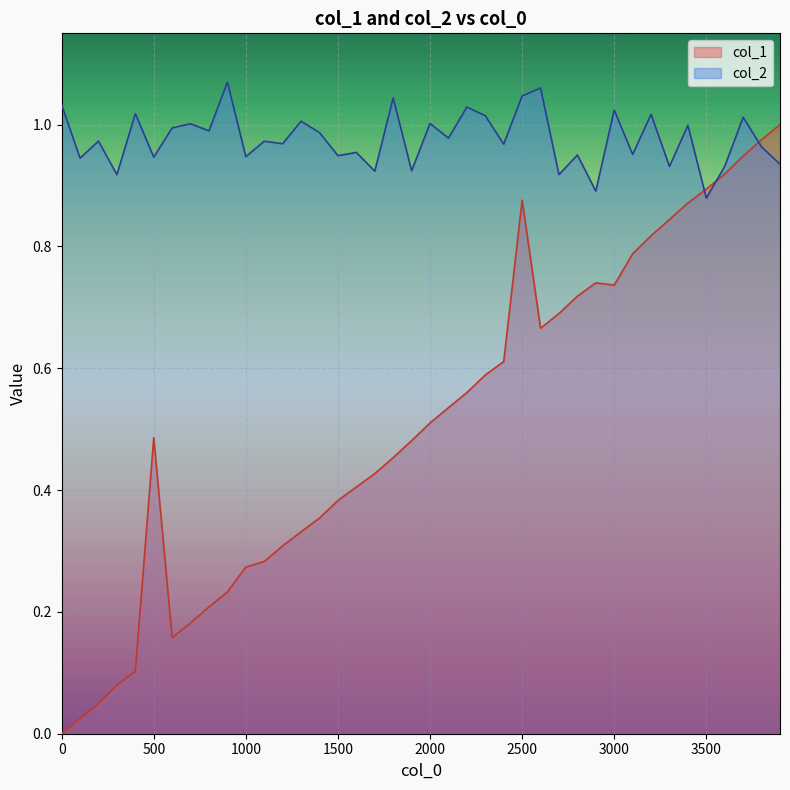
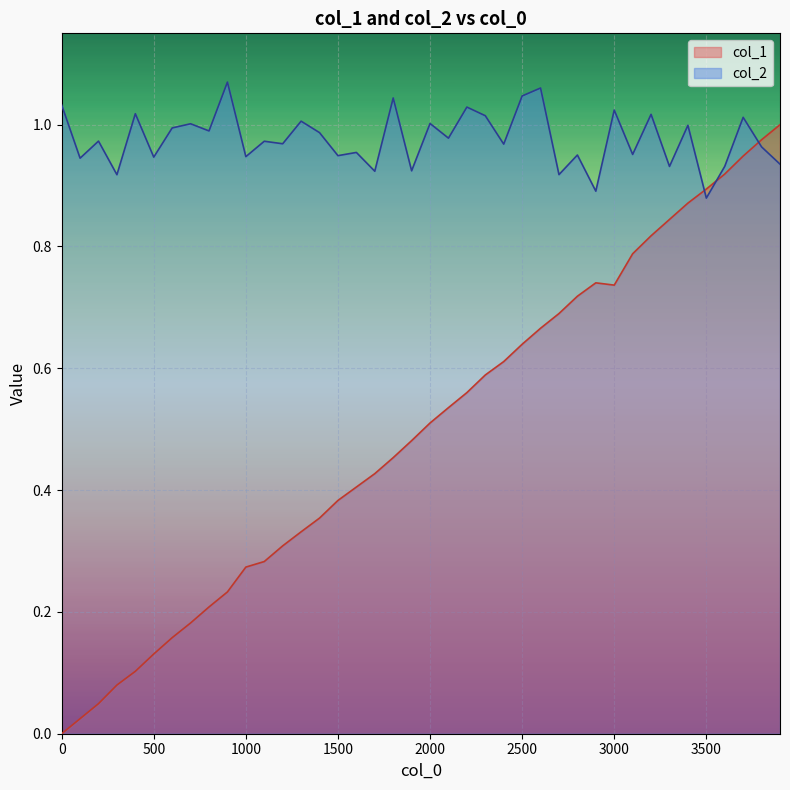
col_1, 500: 0.49 -> 0.13
col_1, 2500: 0.88 -> 0.64
